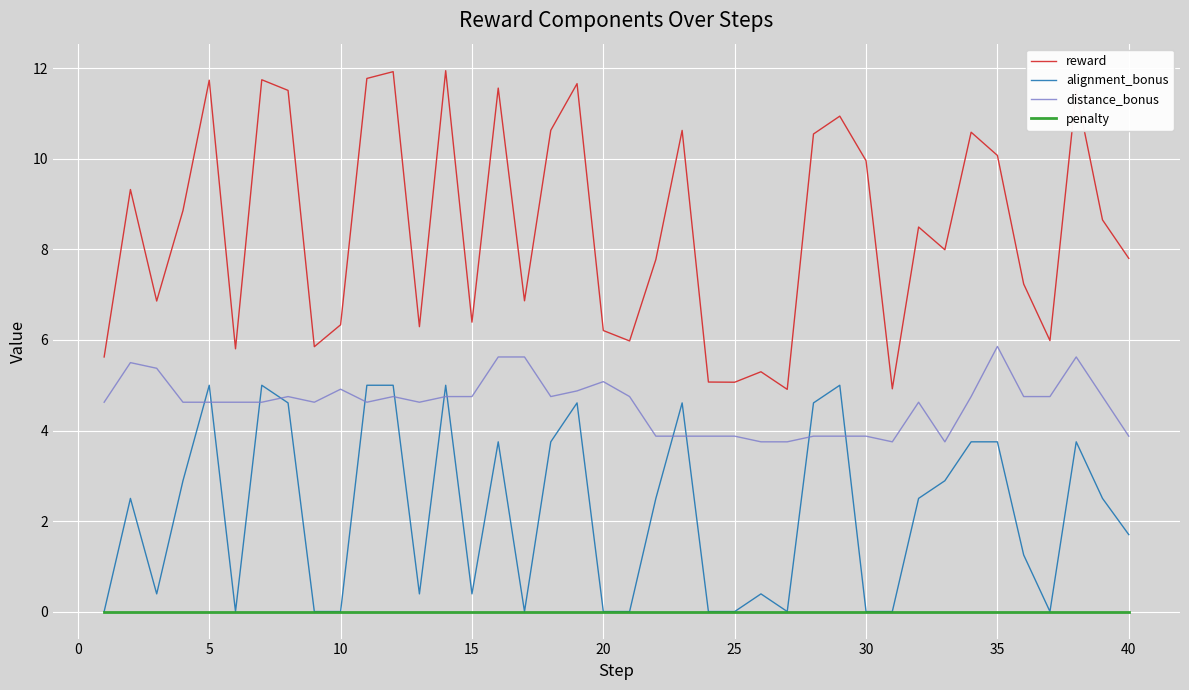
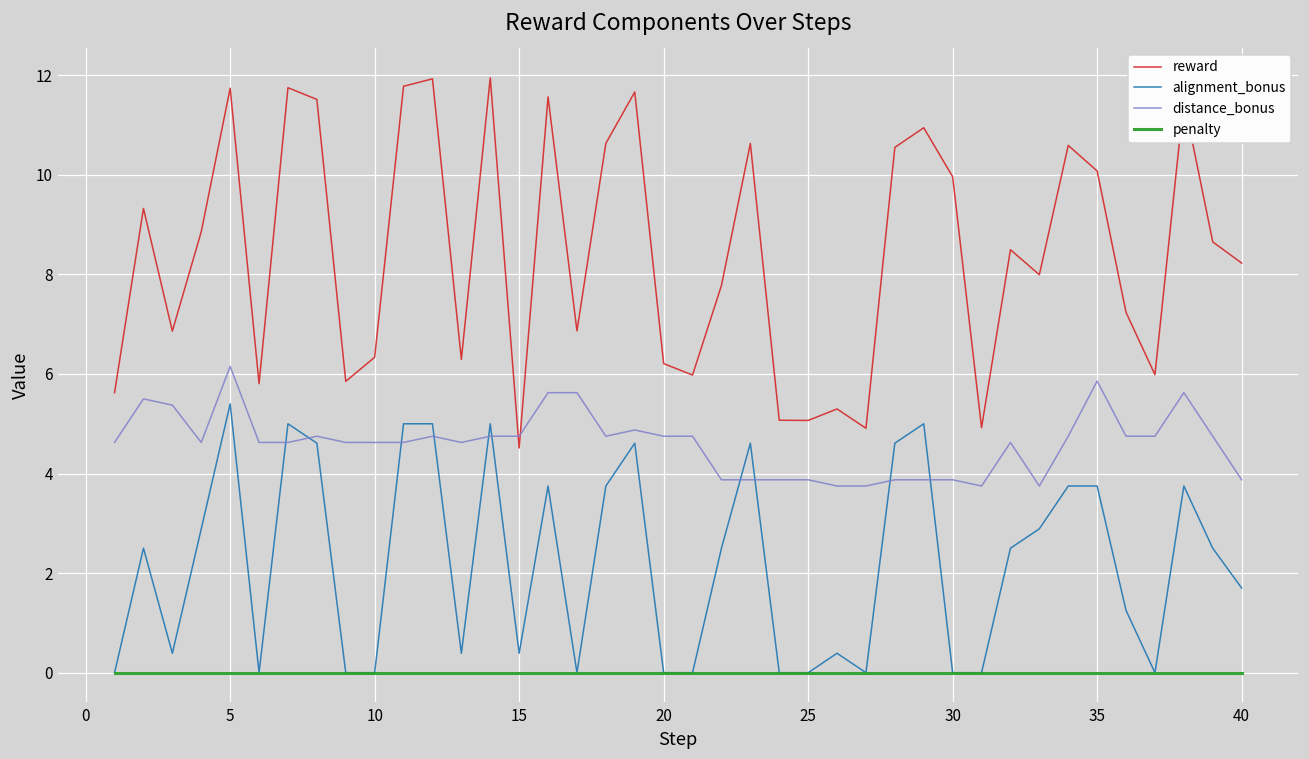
alignment_bonus, 5: 5.0 -> 5.4
distance_bonus, 5: 4.6 -> 6.2
distance_bonus, 10: 4.9 -> 4.6
reward, 15: 6.4 -> 4.5
distance_bonus, 20: 5.1 -> 4.8
reward, 40: 7.8 -> 8.2
